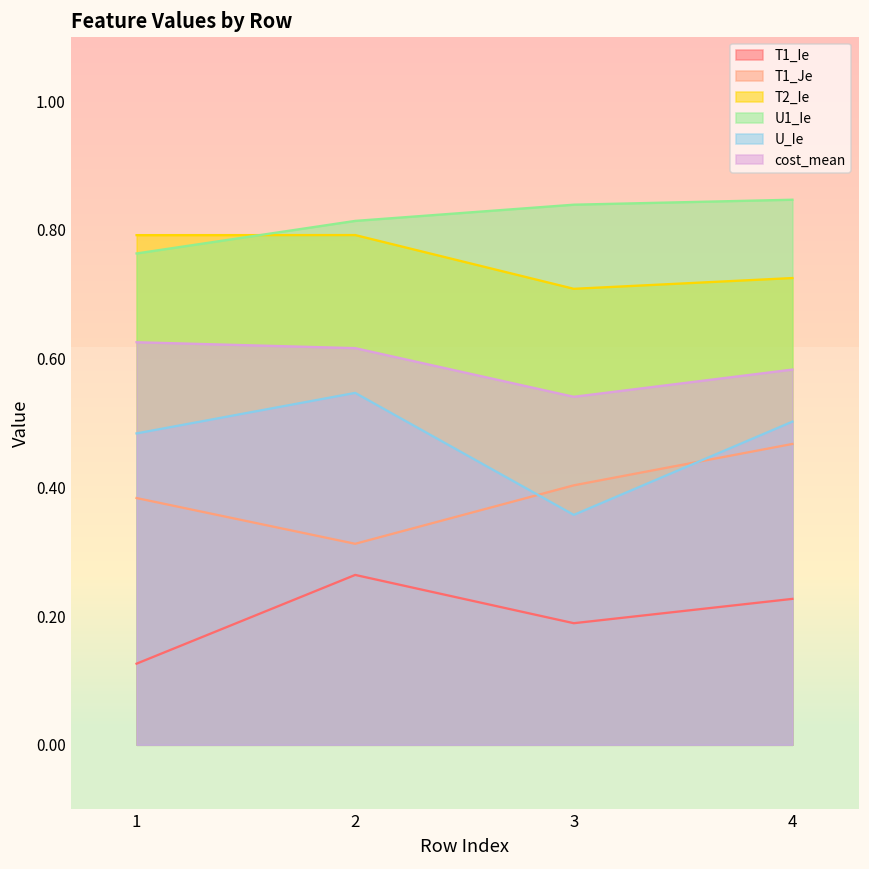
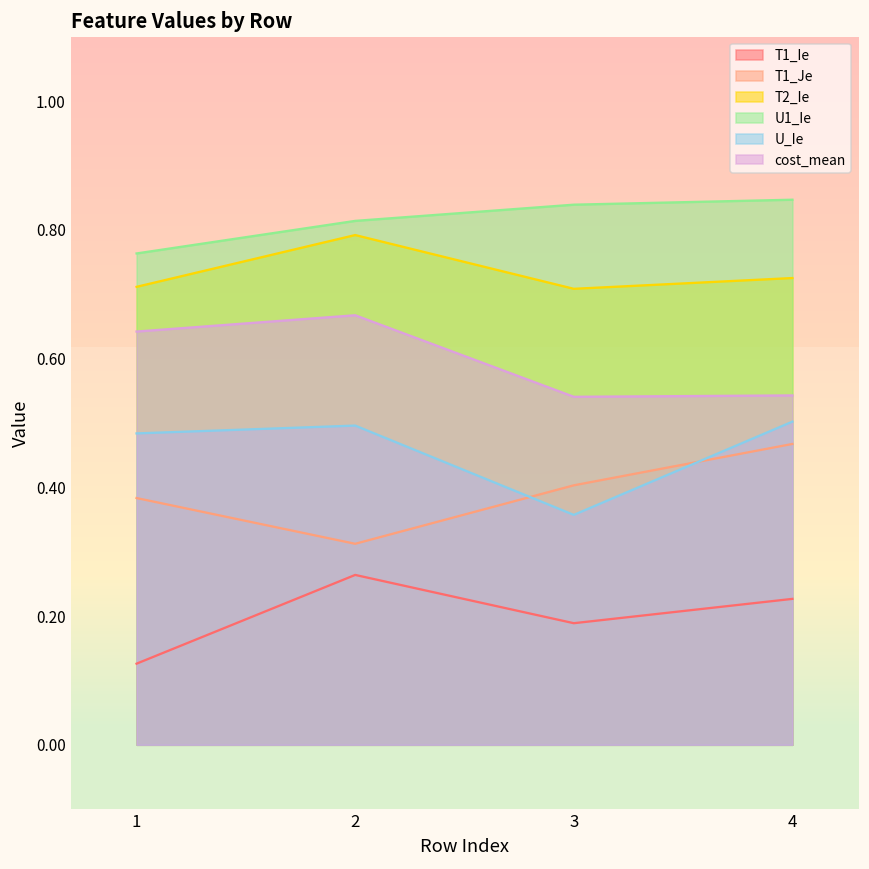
T2_Ie, 1: 0.79 -> 0.71
cost_mean, 1: 0.63 -> 0.64
U_Ie, 2: 0.55 -> 0.50
cost_mean, 2: 0.62 -> 0.67
cost_mean, 4: 0.58 -> 0.54
